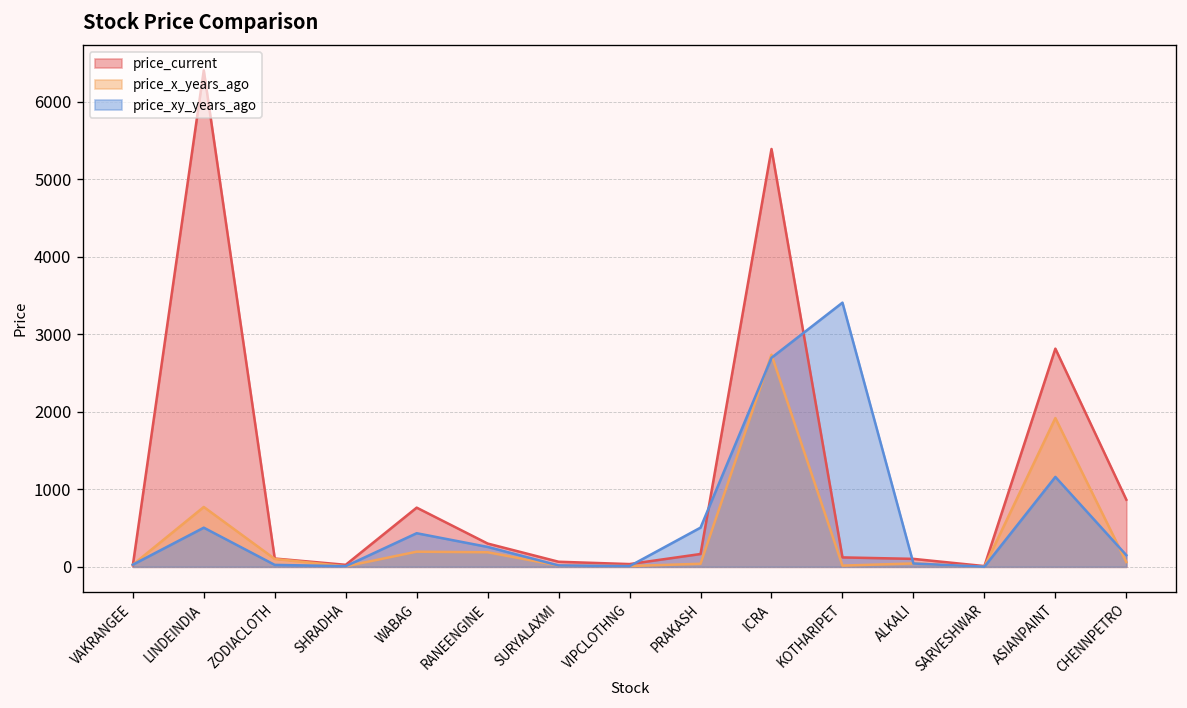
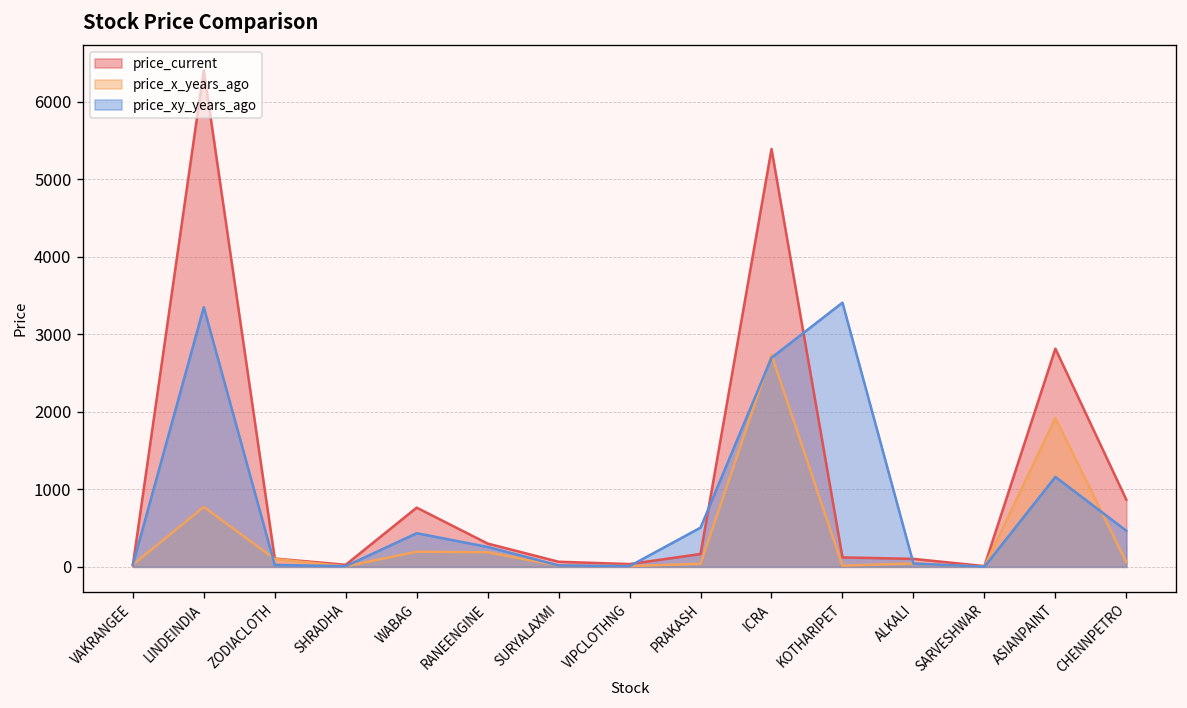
price_xy_years_ago, LINDEINDIA: 500 -> 3300
price_xy_years_ago, CHENNPETRO: 200 -> 500
